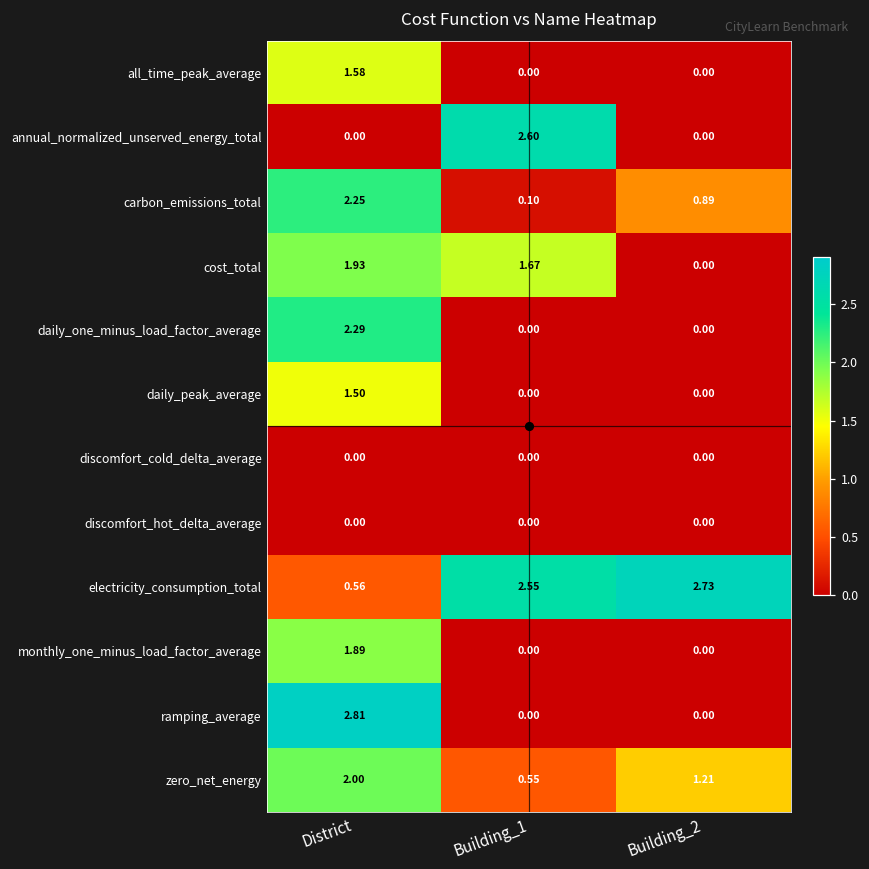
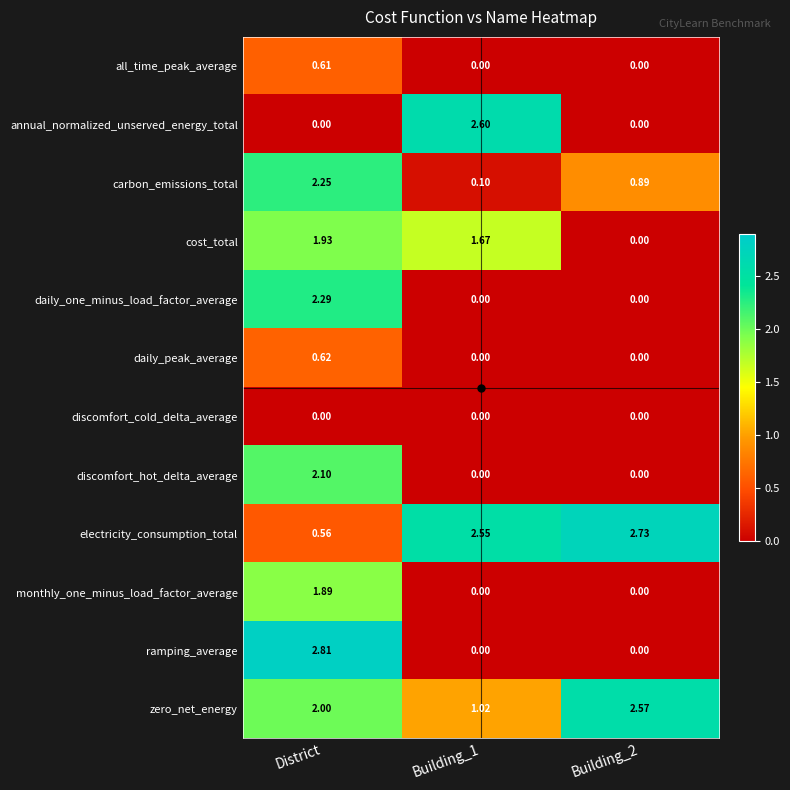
all_time_peak_average, District: 1.58 -> 0.61
daily_peak_average, District: 1.50 -> 0.62
discomfort_hot_delta_average, District: 0.00 -> 2.10
zero_net_energy, Building_1: 0.55 -> 1.02
zero_net_energy, Building_2: 1.21 -> 2.57
